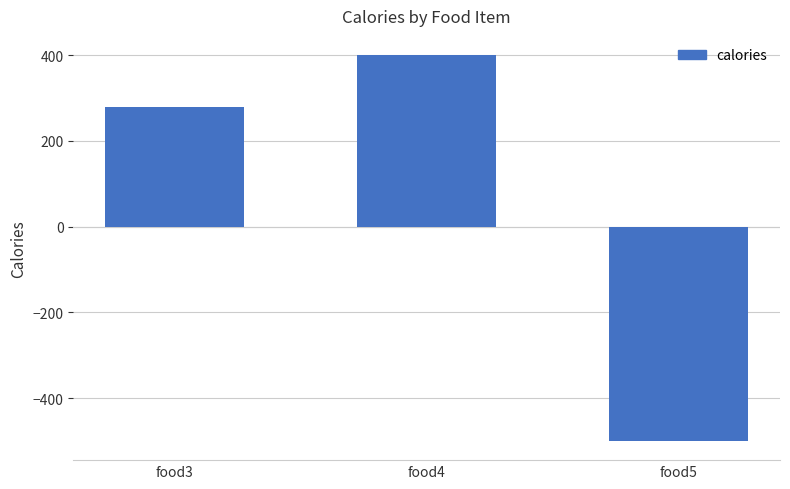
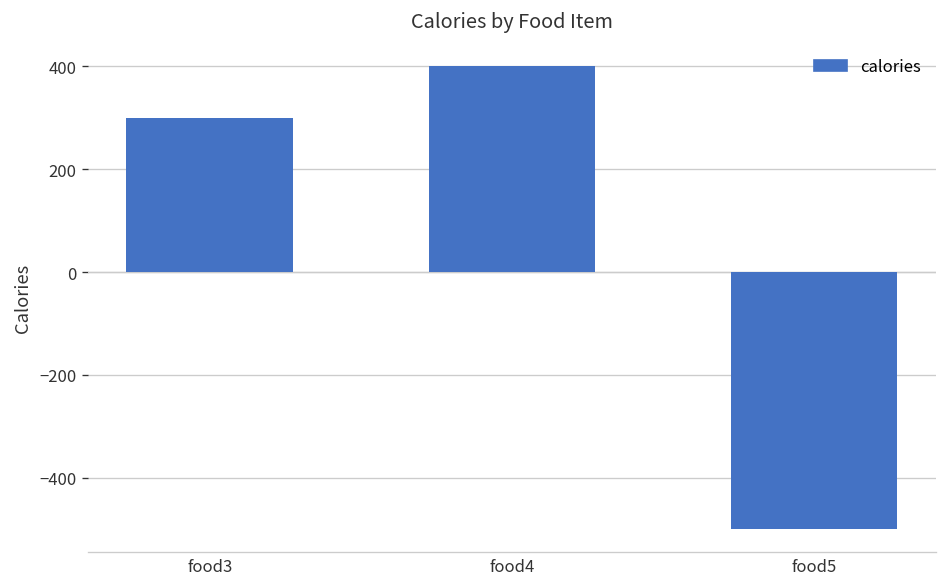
food3: 280 -> 300
